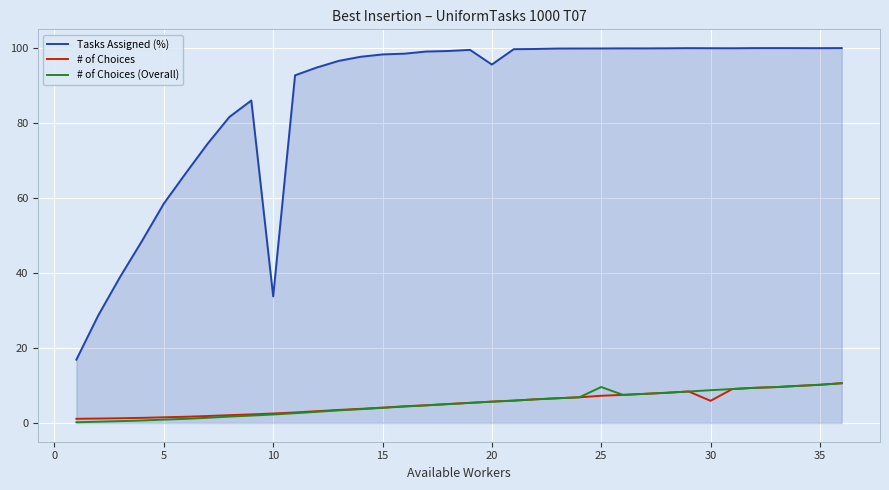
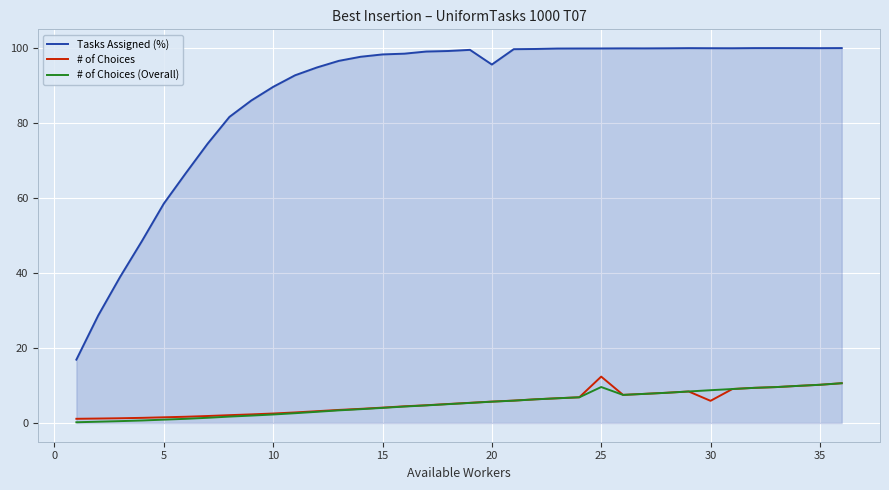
Tasks Assigned (%), 10: 34 -> 90
# of Choices, 25: 7 -> 12
